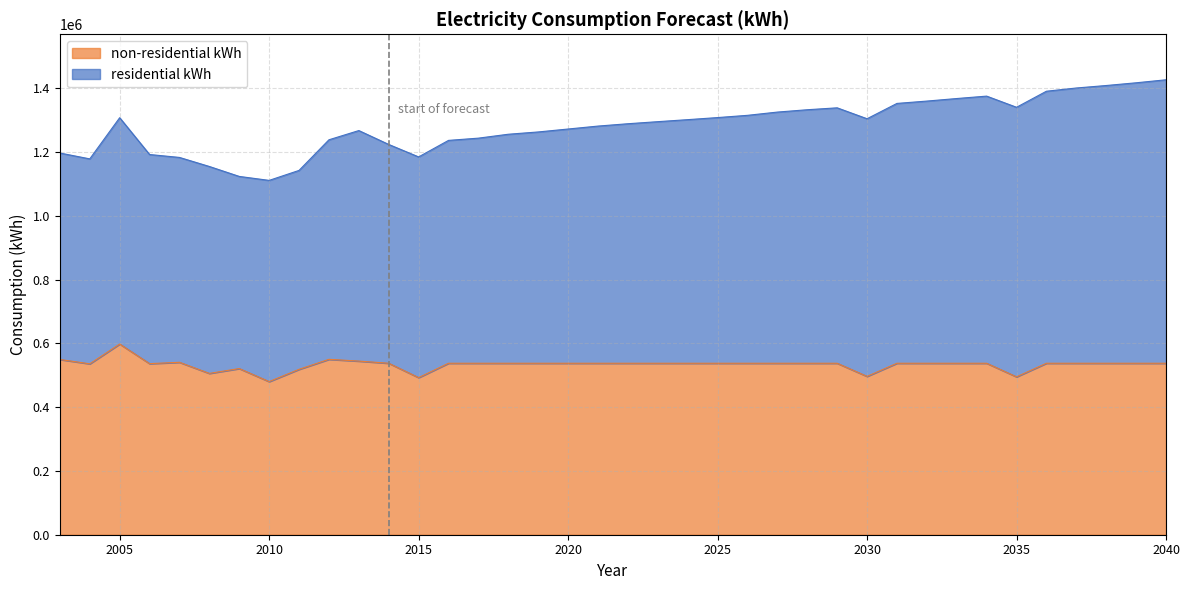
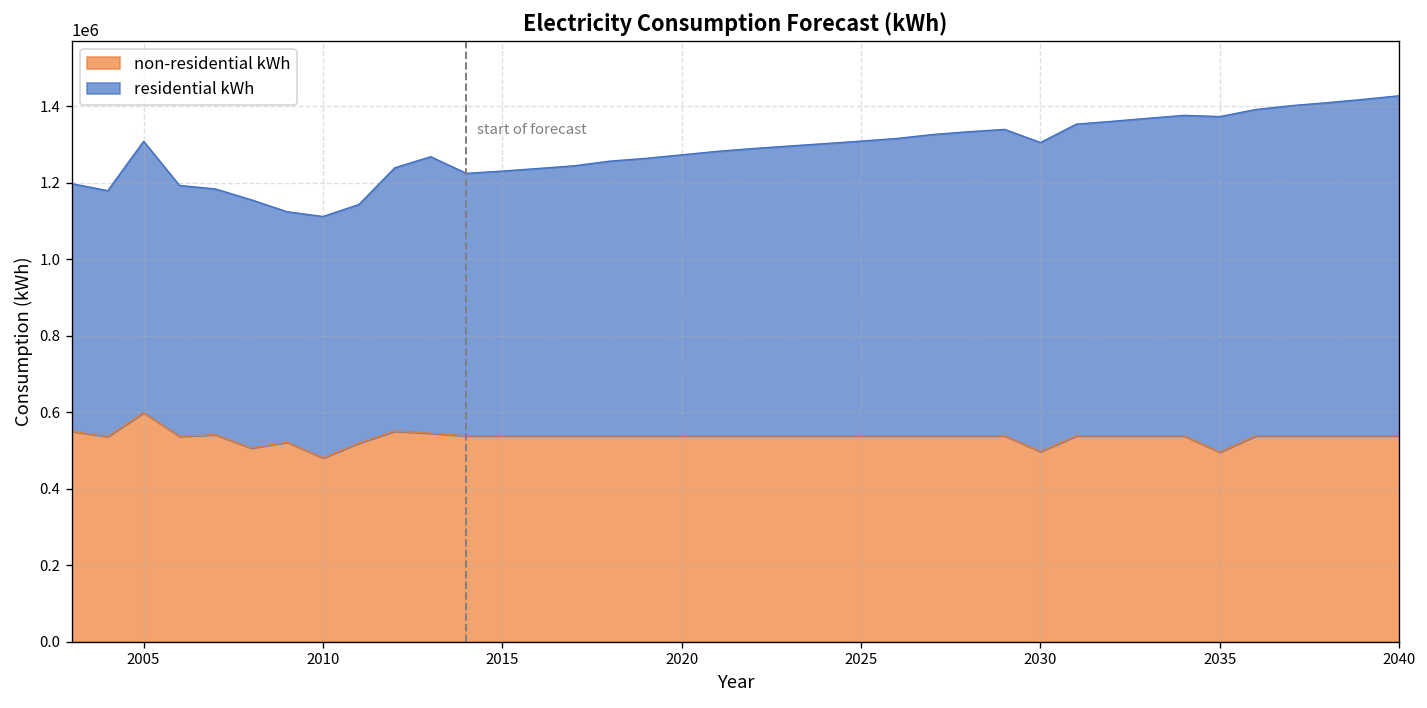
non-residential kWh, 2015: 490000 -> 540000
residential kWh, 2035: 850000 -> 880000
